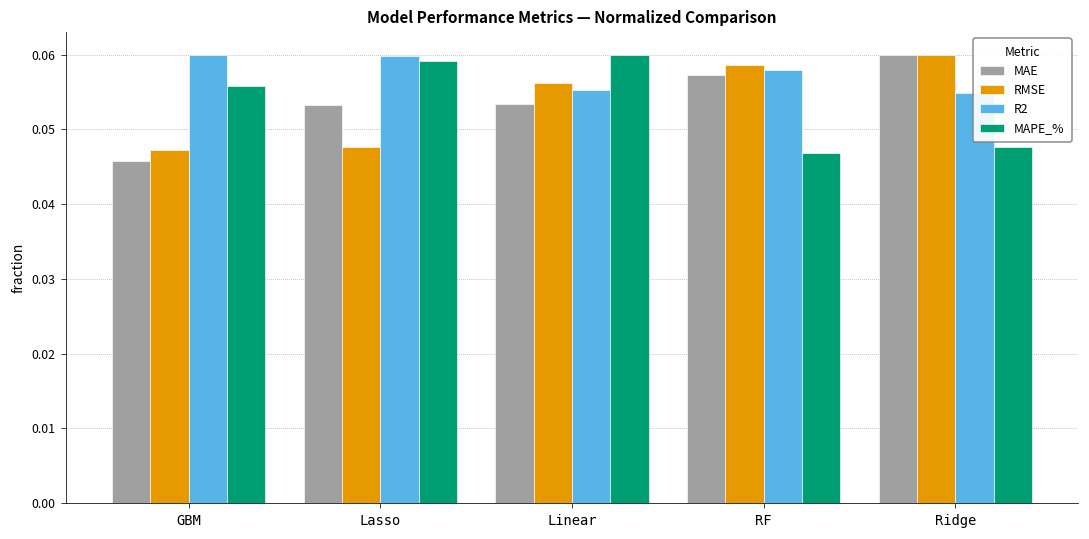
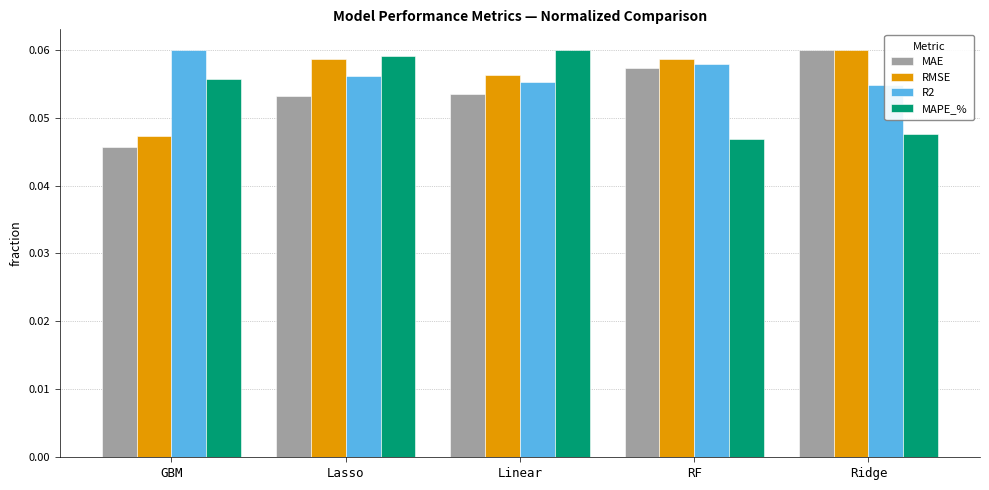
RMSE, Lasso: 0.048 -> 0.059
R2, Lasso: 0.060 -> 0.056
